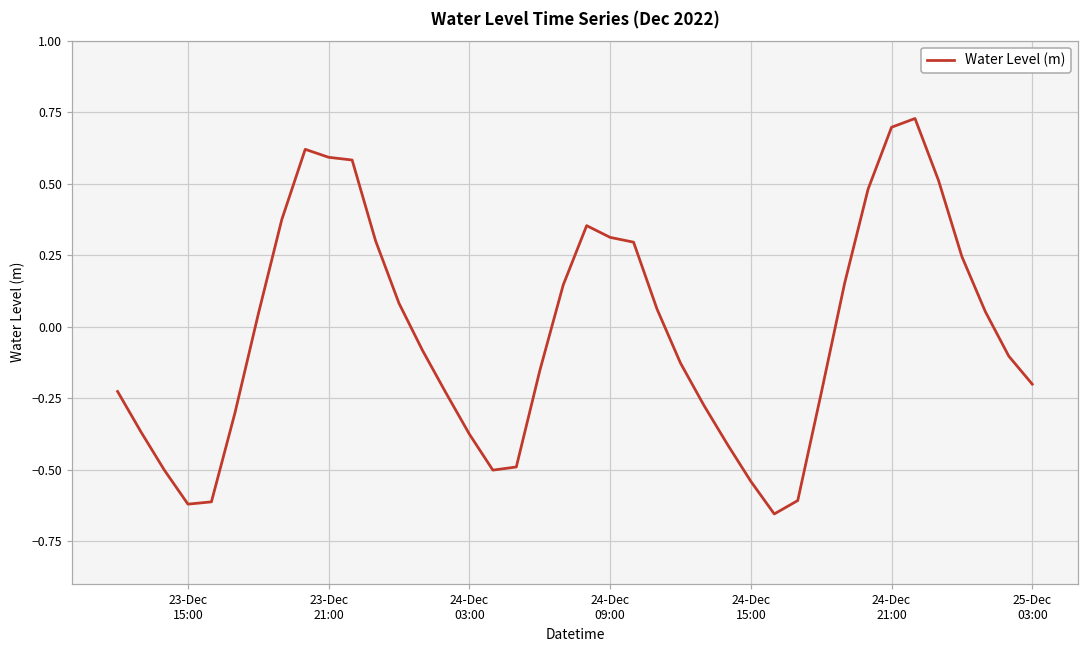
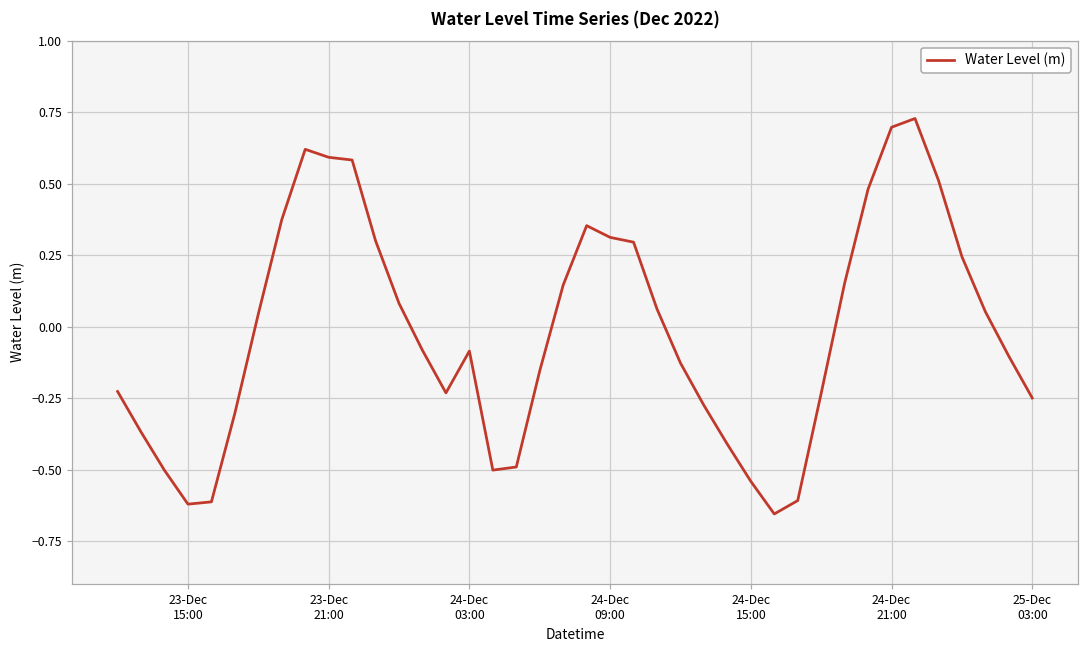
24-Dec 03:00: -0.38 -> -0.09
25-Dec 03:00: -0.20 -> -0.25
